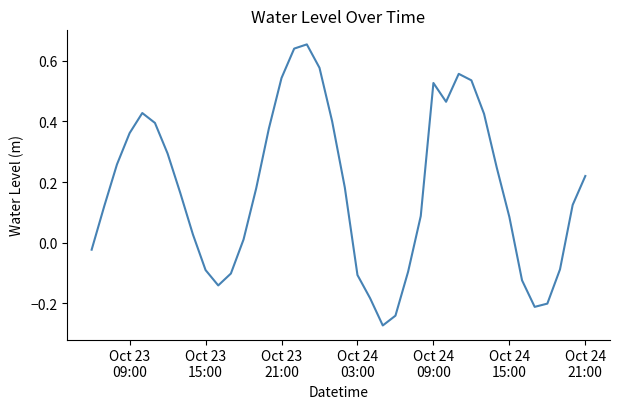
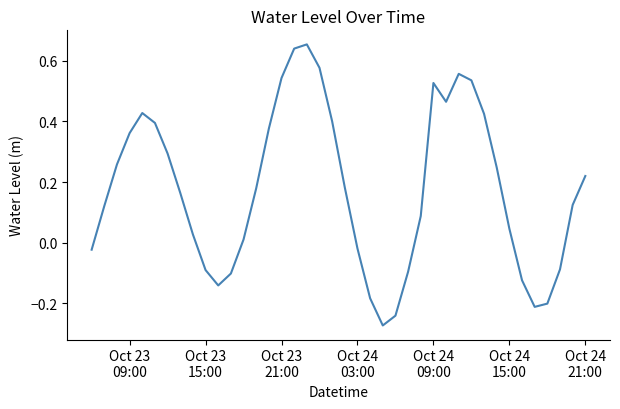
Oct 24 03:00: -0.11 -> -0.02
Oct 24 15:00: 0.08 -> 0.05
